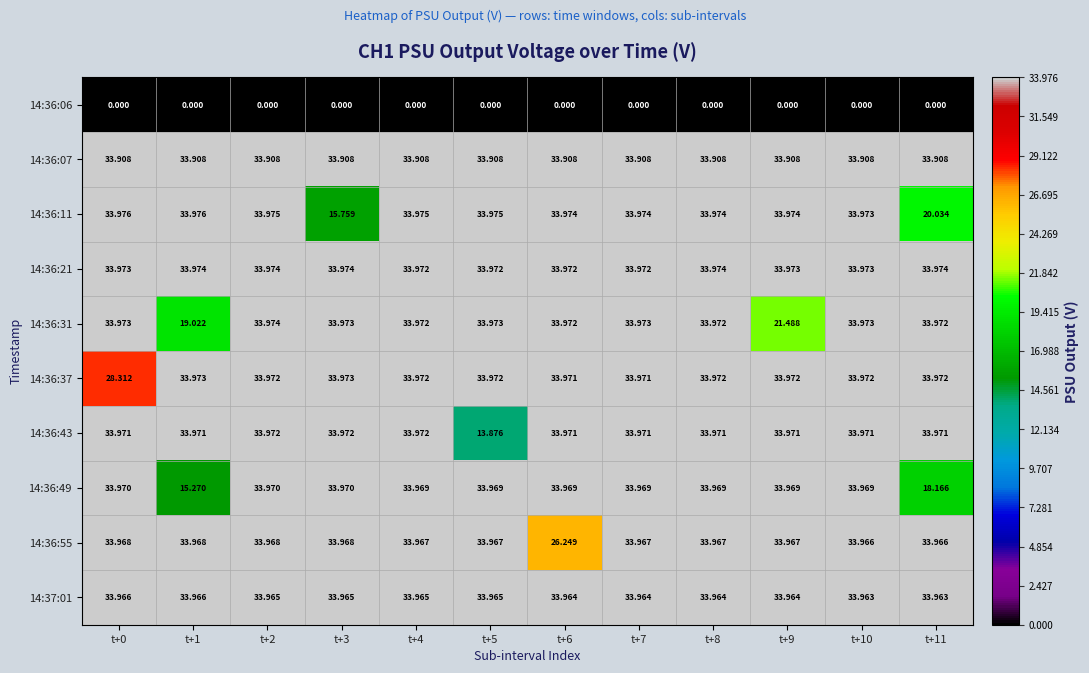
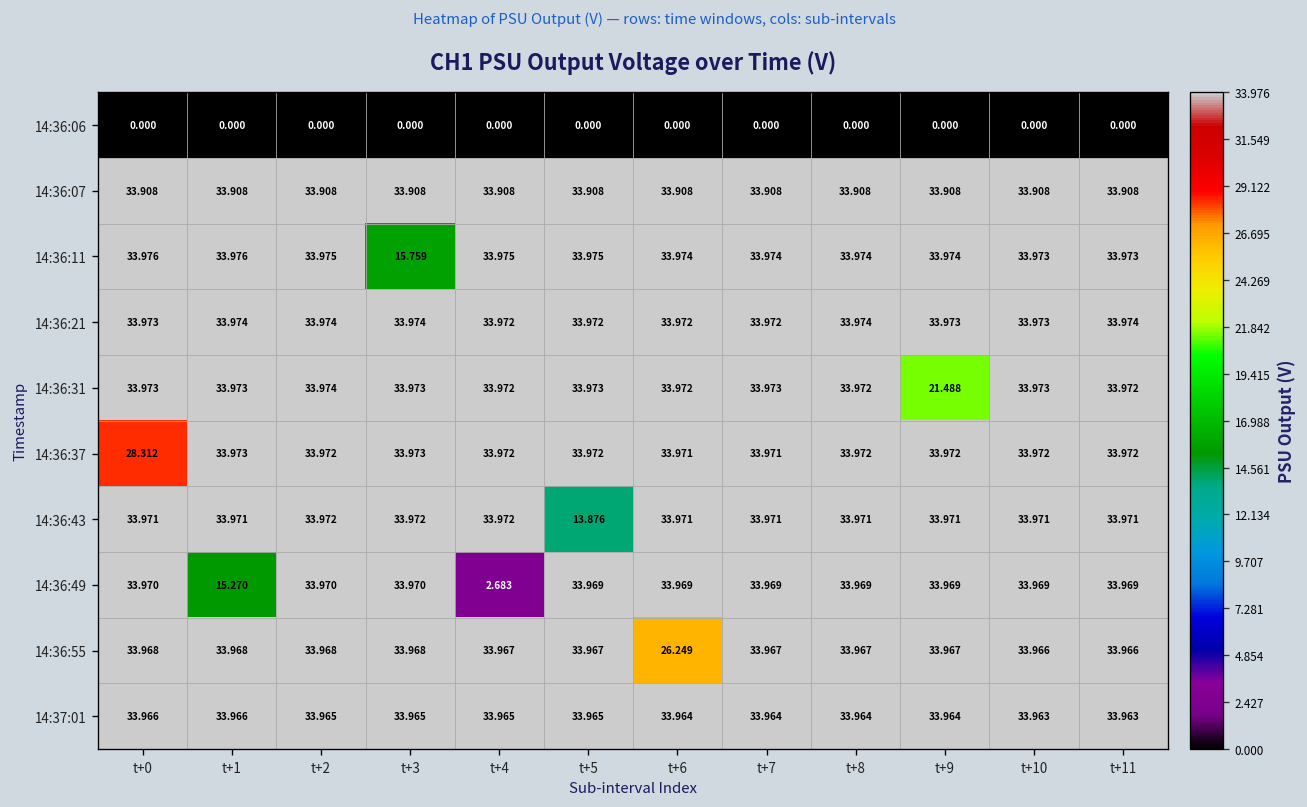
14:36:11, t+11: 20.034 -> 33.973
14:36:31, t+1: 19.022 -> 33.973
14:36:49, t+4: 33.969 -> 2.683
14:36:49, t+11: 18.166 -> 33.969
